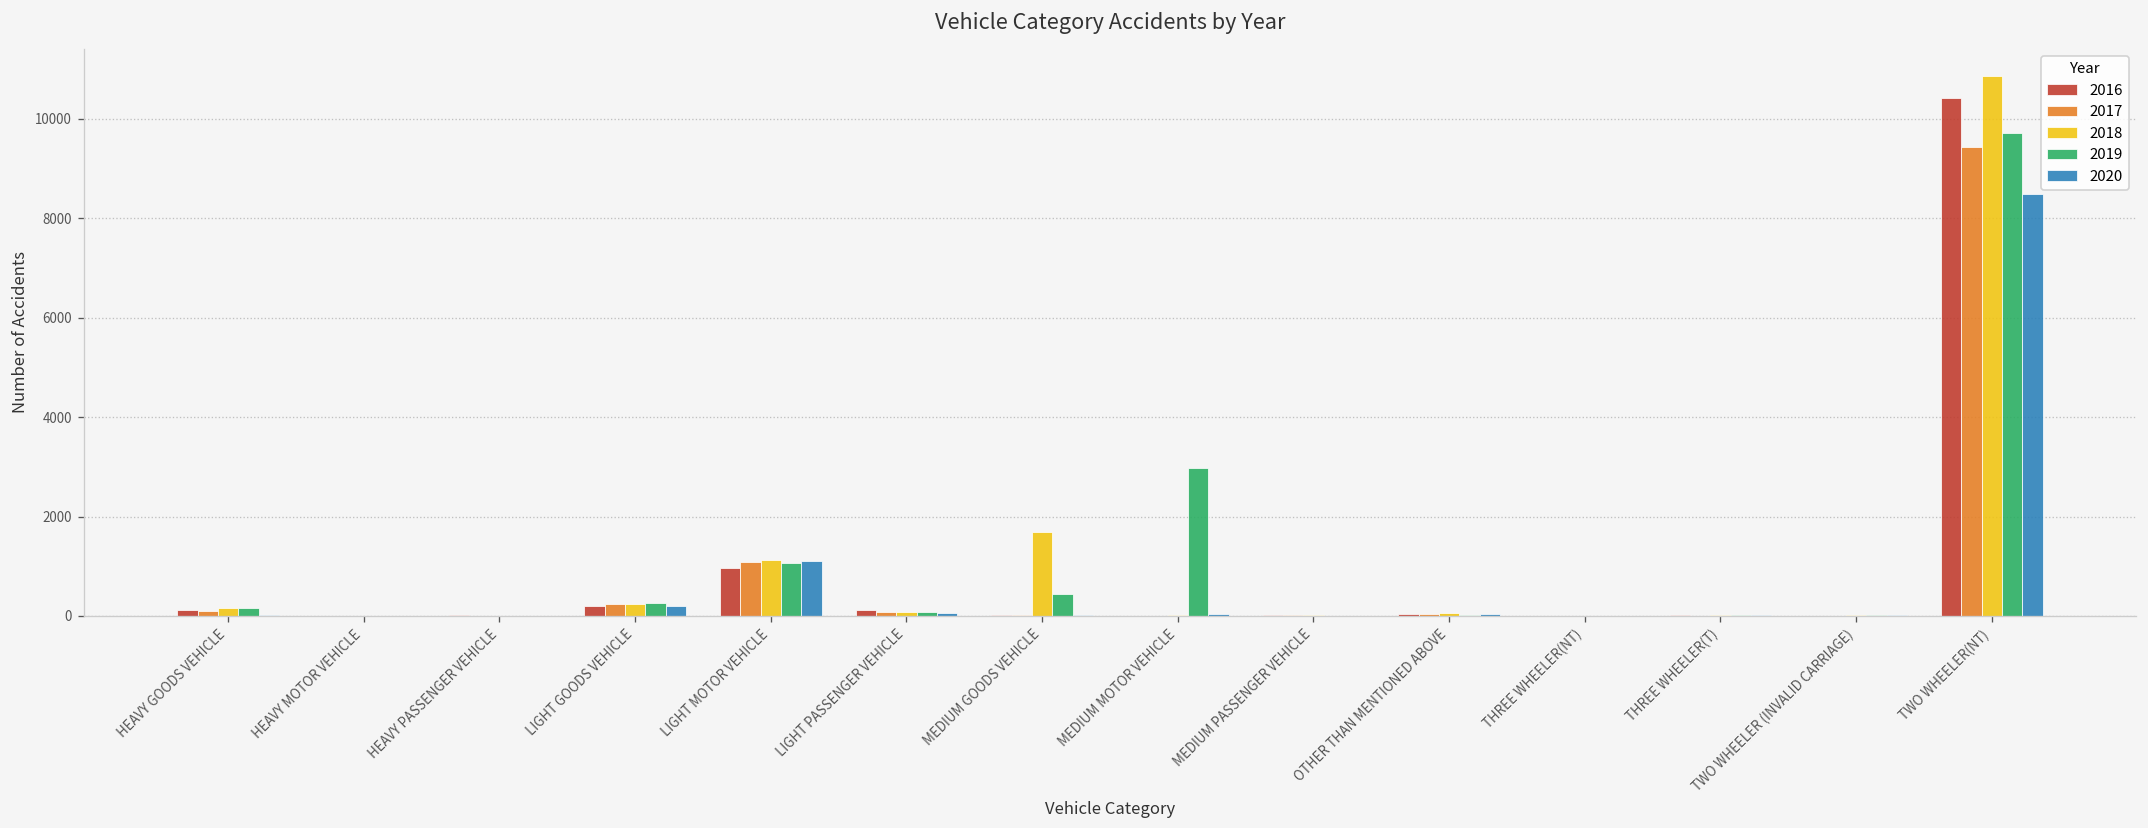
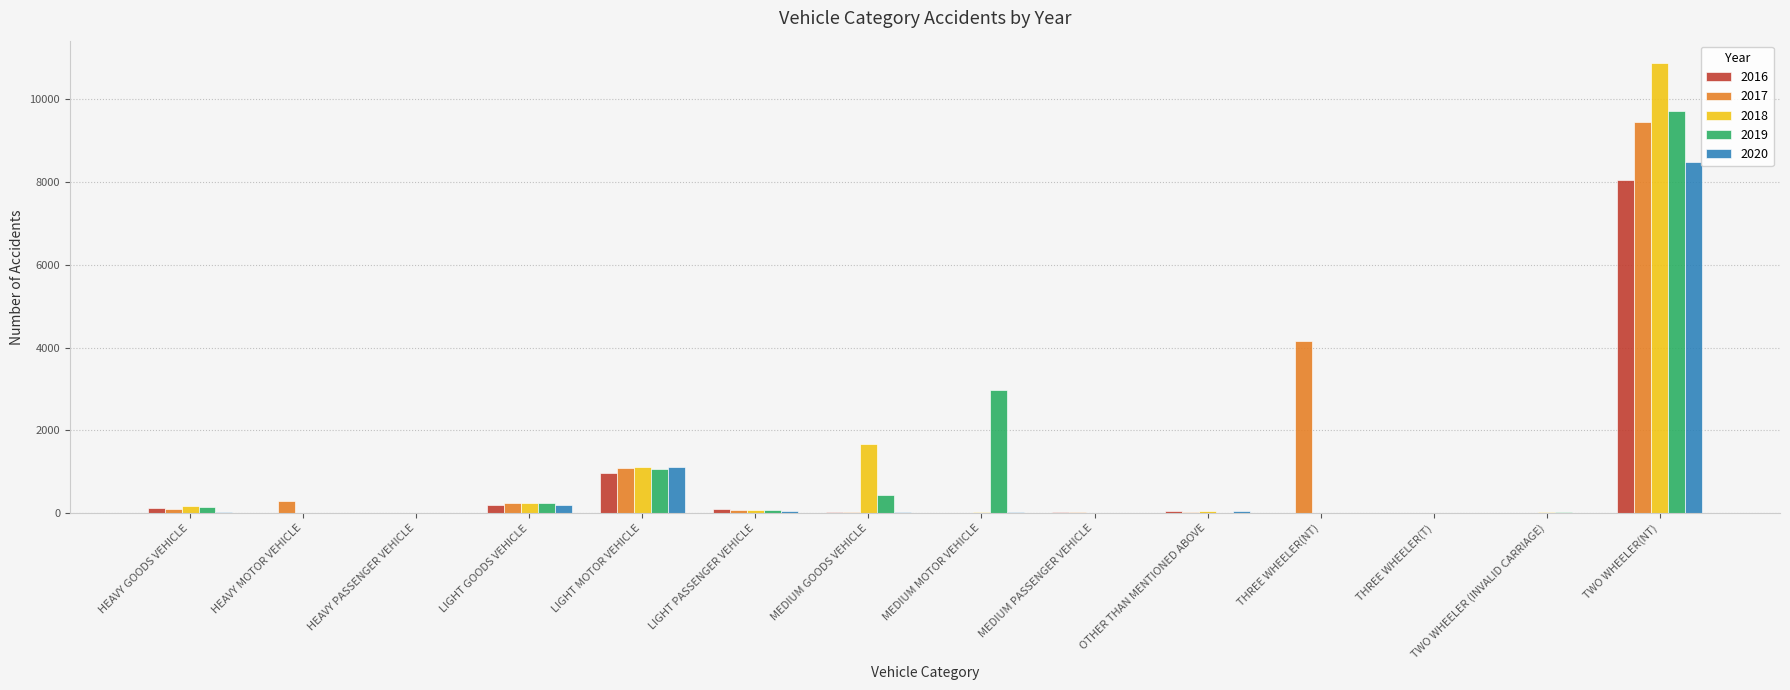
2017, HEAVY MOTOR VEHICLE: 0 -> 300
2017, THREE WHEELER(NT): 0 -> 4200
2016, TWO WHEELER(NT): 10400 -> 8000
